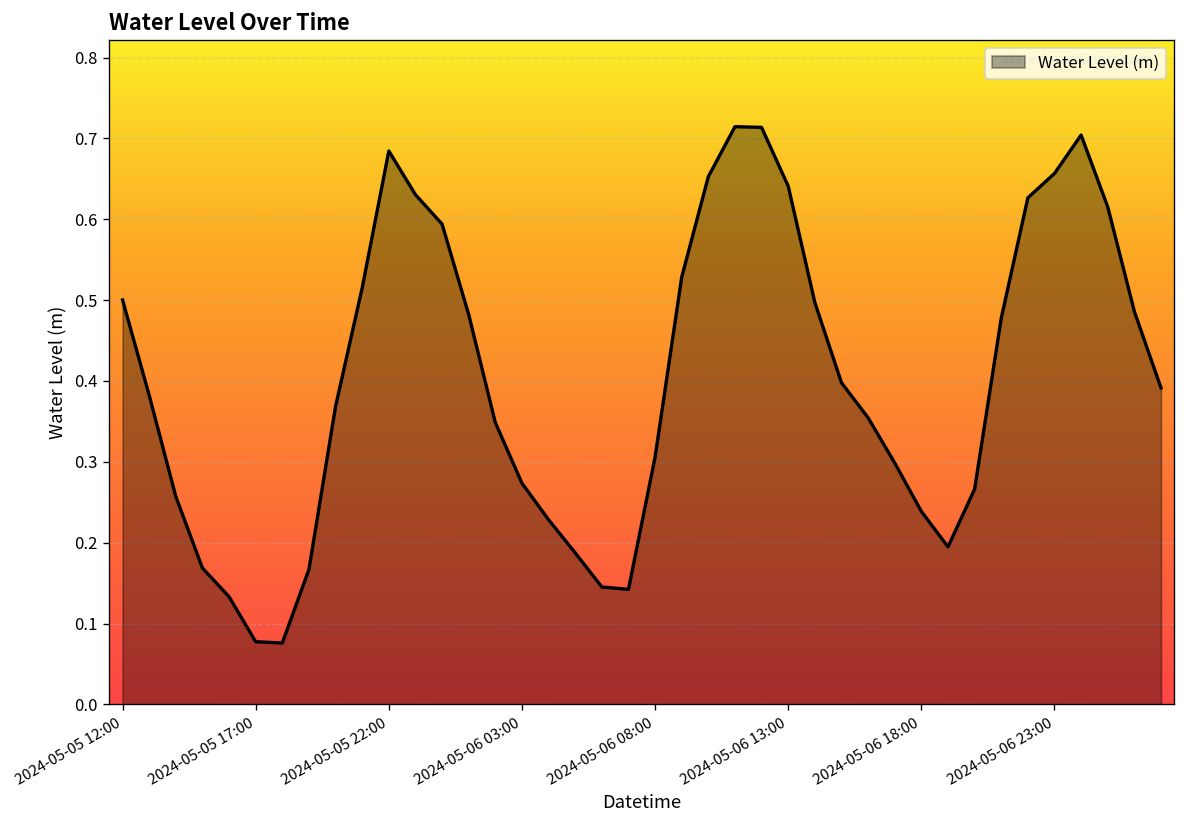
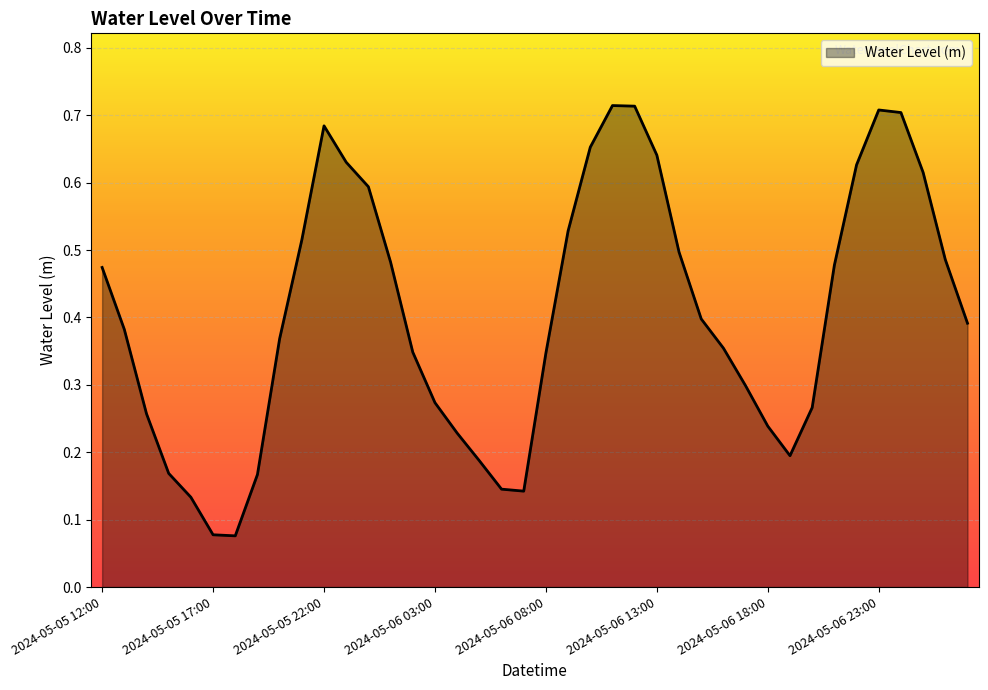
2024-05-05 12:00: 0.50 -> 0.47
2024-05-06 08:00: 0.31 -> 0.35
2024-05-06 23:00: 0.66 -> 0.71
